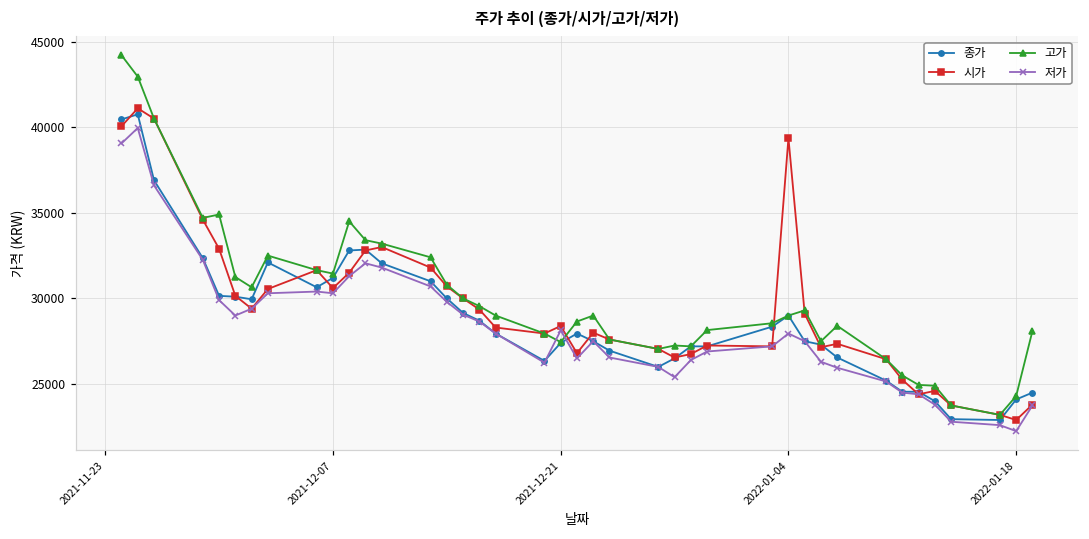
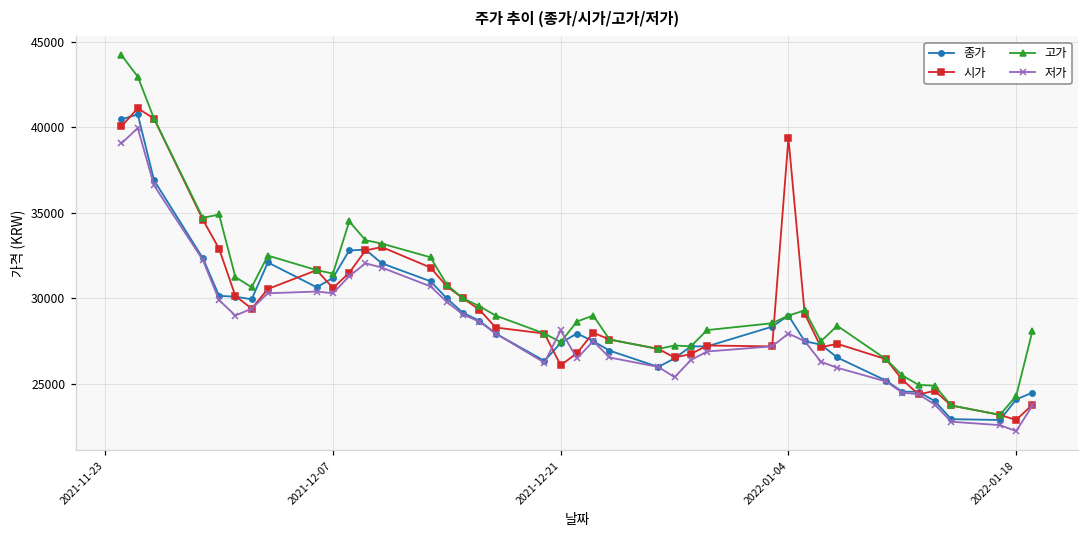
시가, 2021-12-21: 28400 -> 26100
